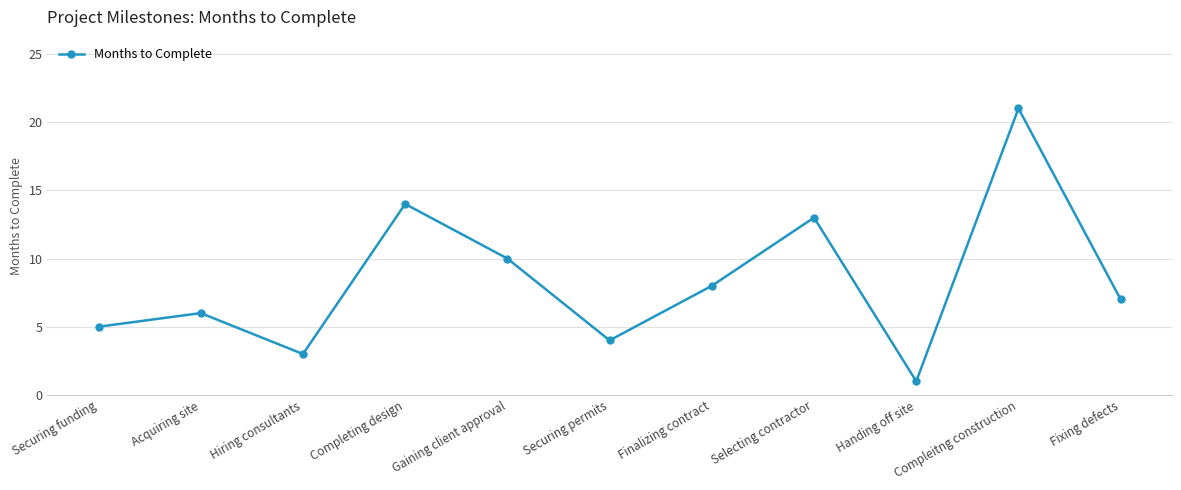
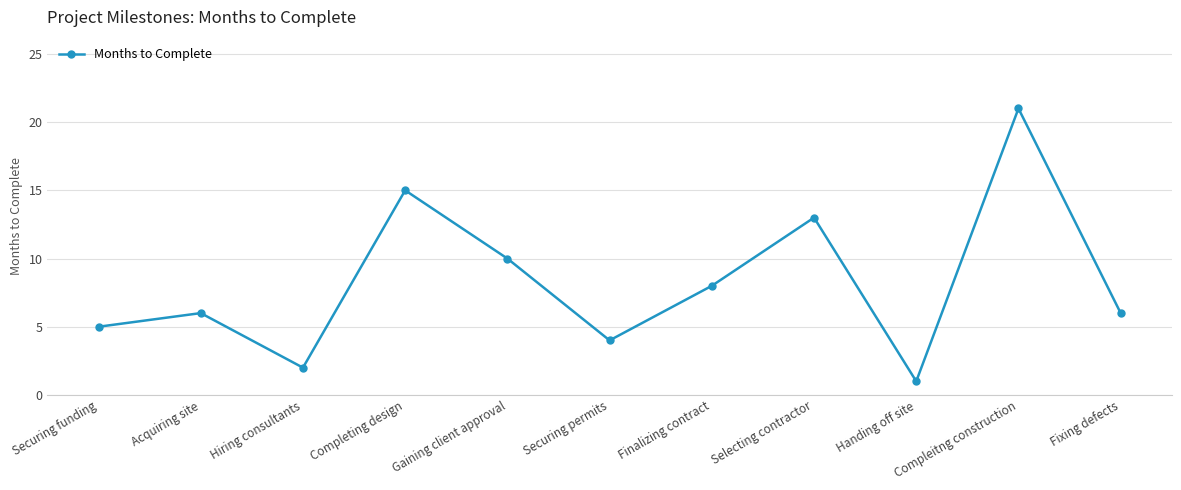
Hiring consultants: 3 -> 2
Completing design: 14 -> 15
Fixing defects: 7 -> 6
